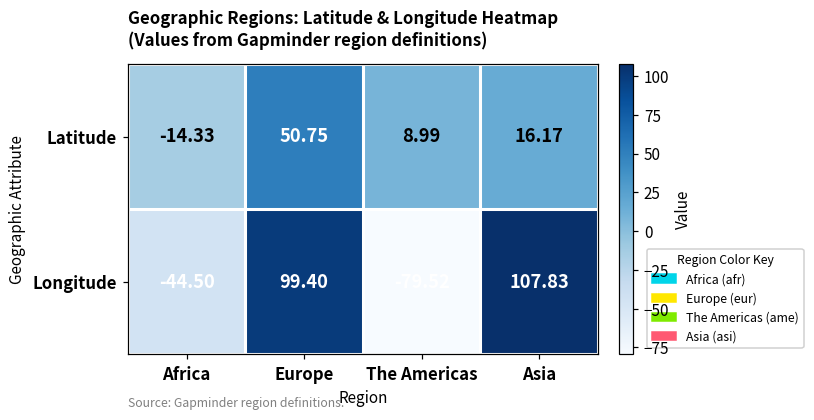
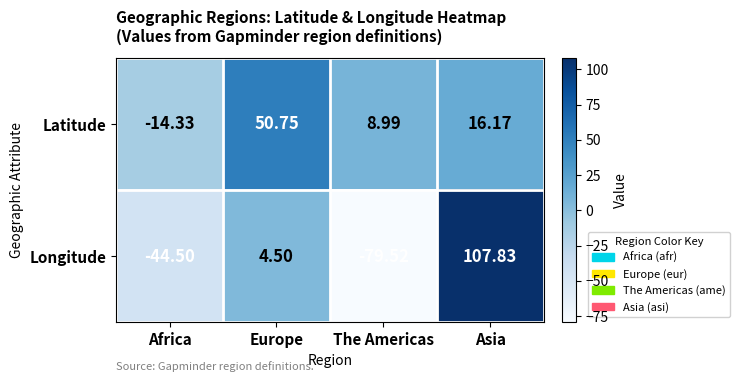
Longitude, Europe: 99.40 -> 4.50
